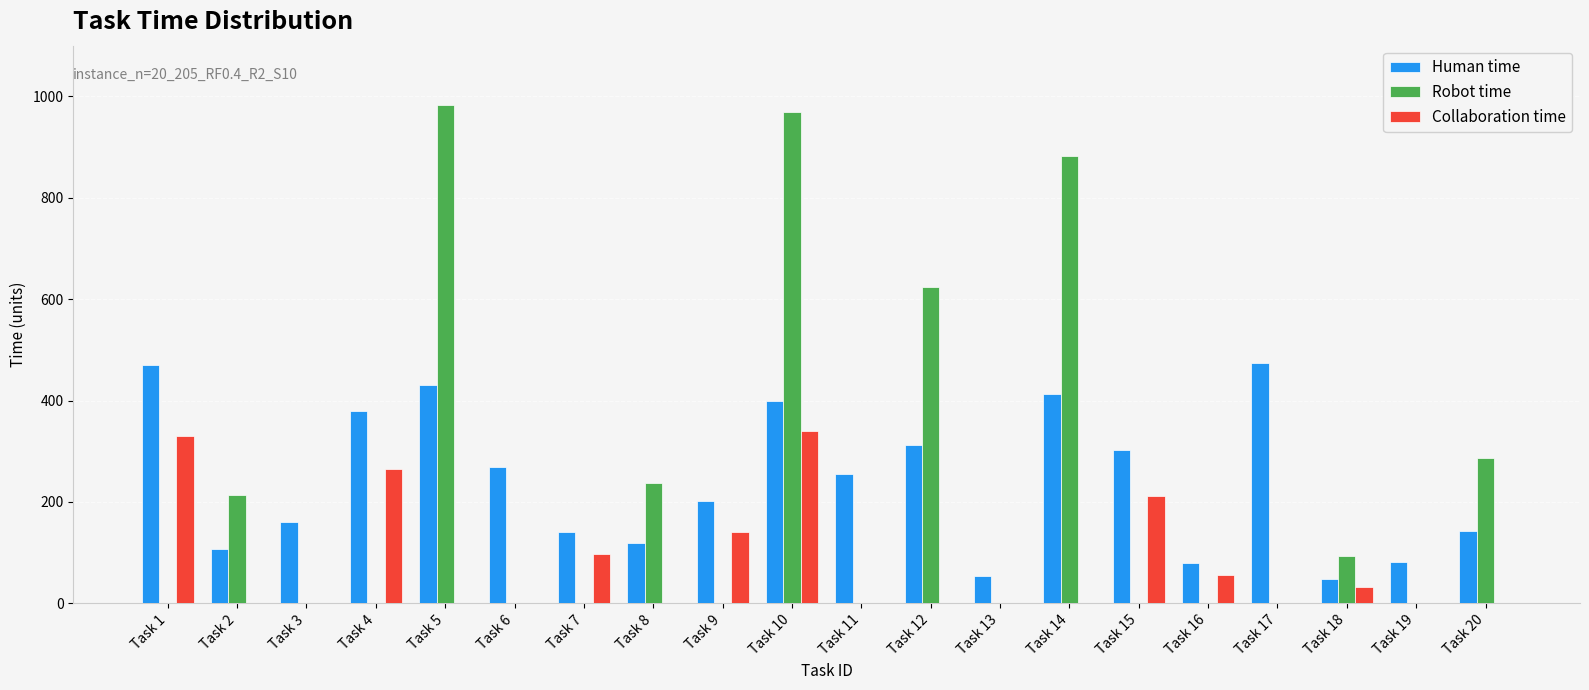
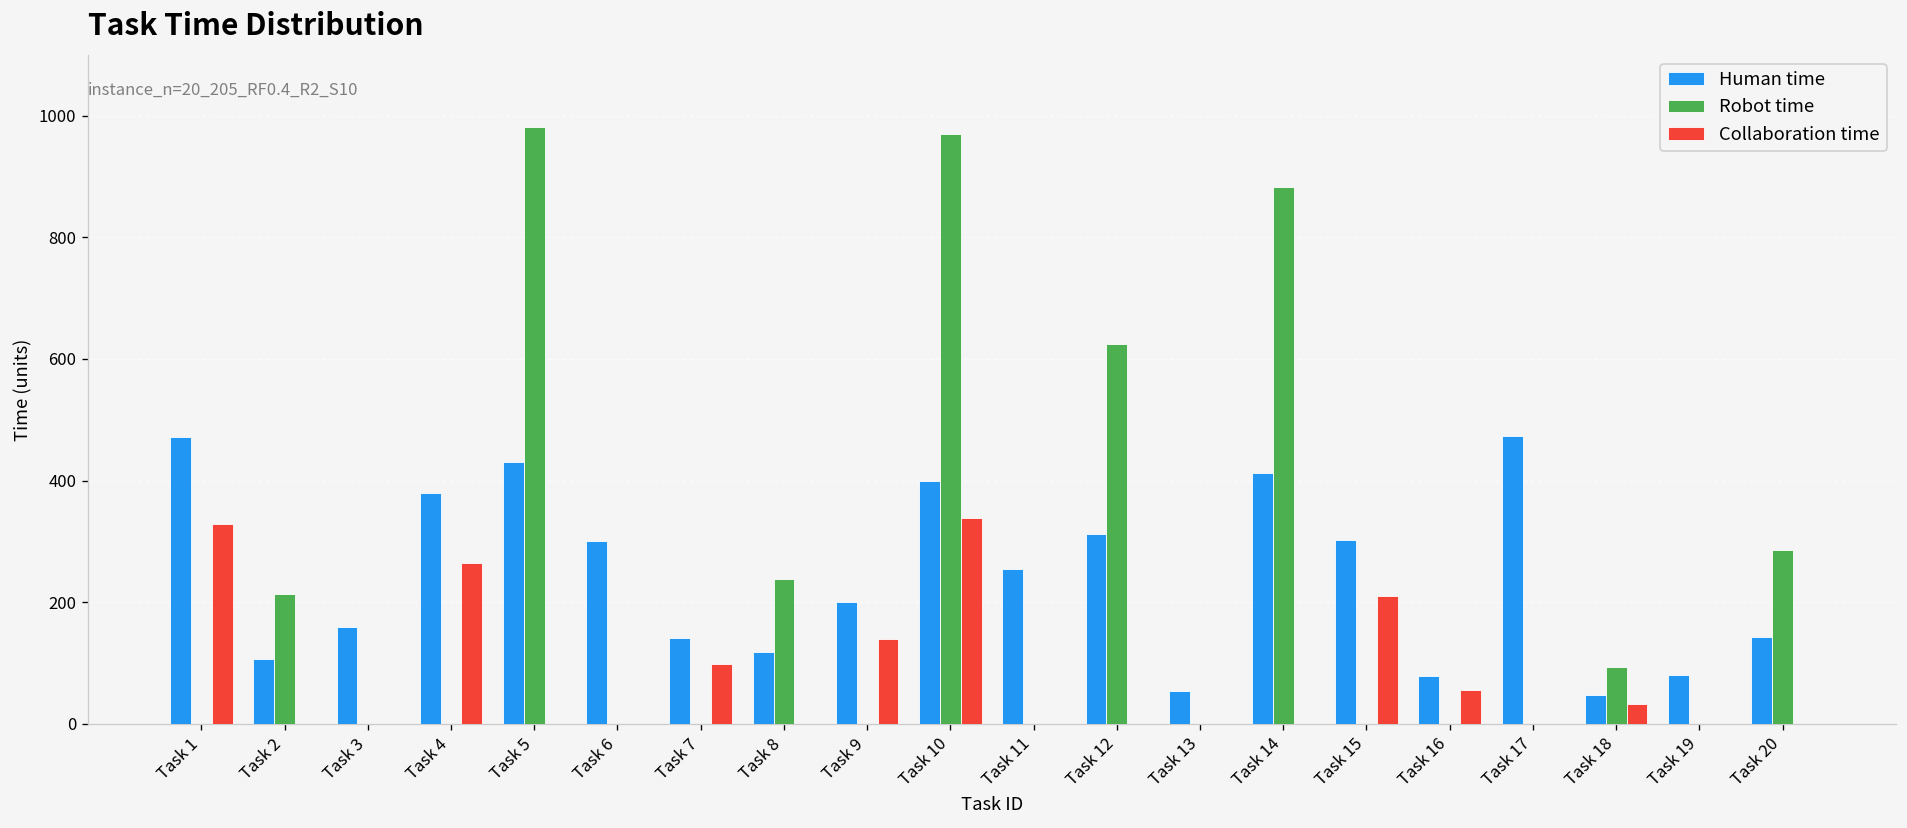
Human time, Task 6: 270 -> 300
